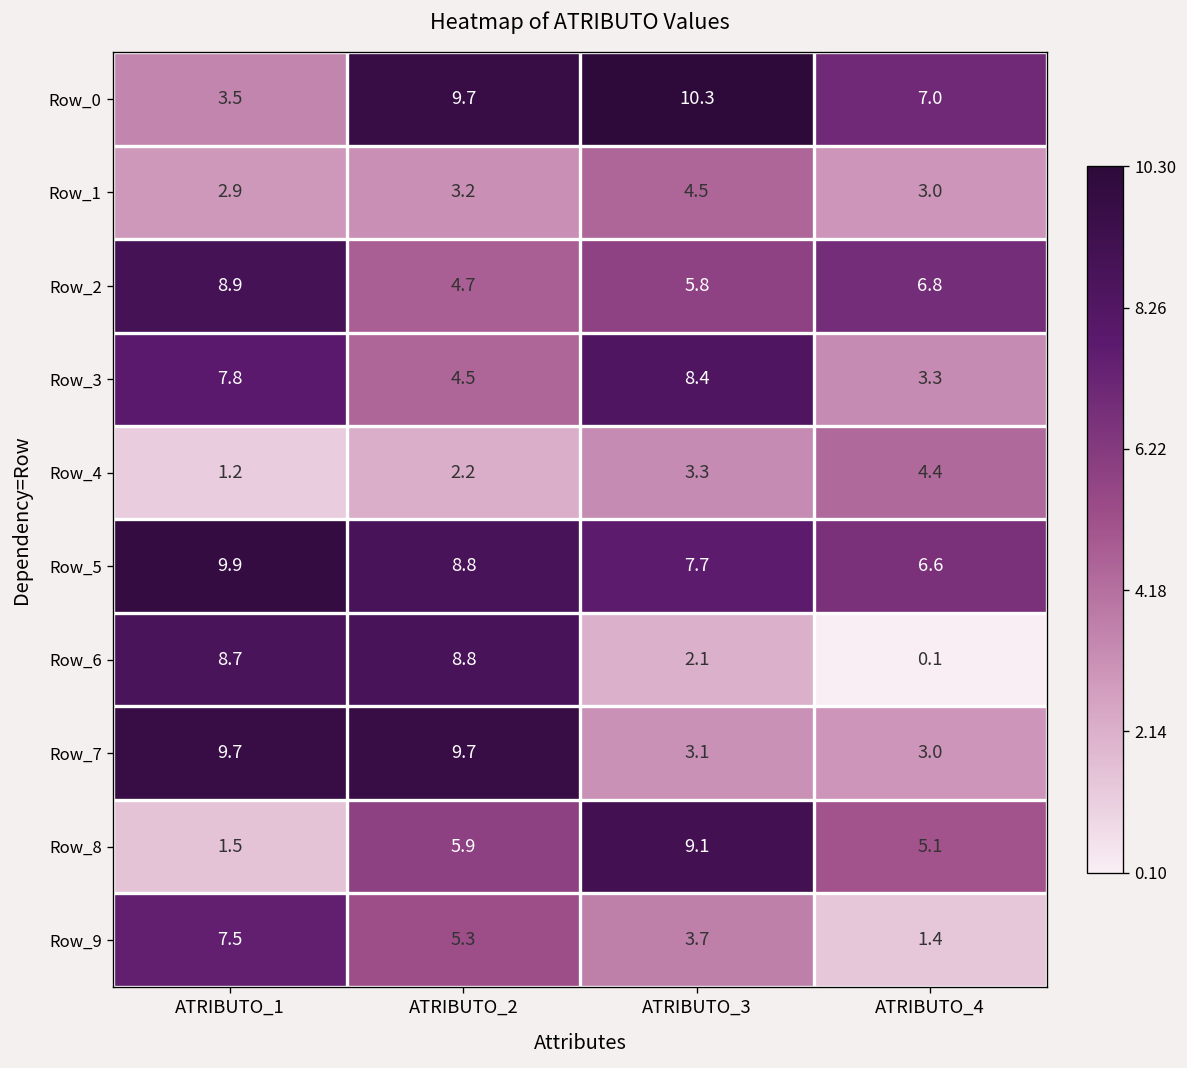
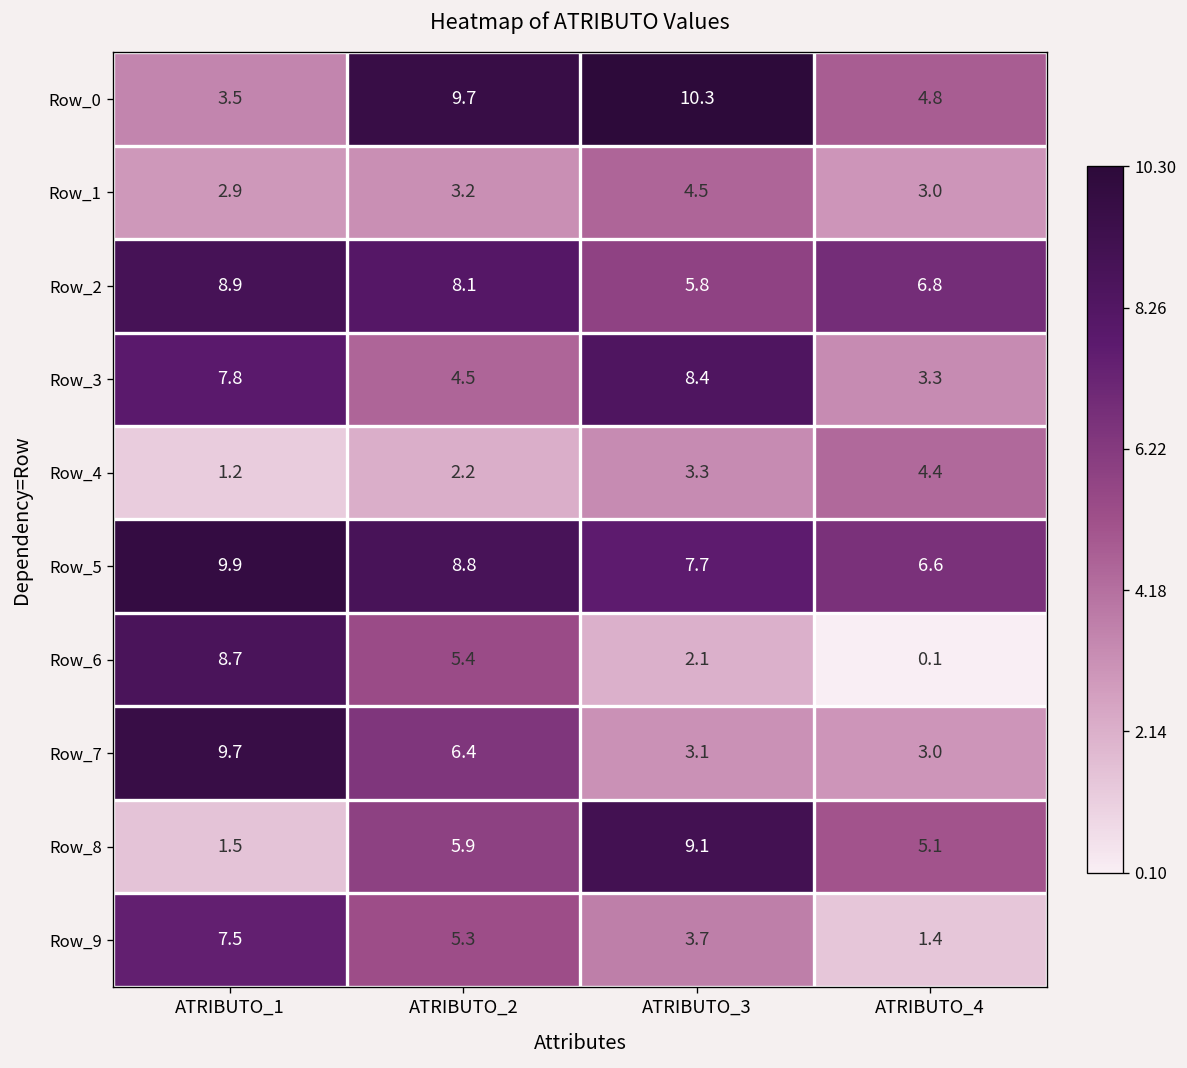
Row_0, ATRIBUTO_4: 7.0 -> 4.8
Row_2, ATRIBUTO_2: 4.7 -> 8.1
Row_6, ATRIBUTO_2: 8.8 -> 5.4
Row_7, ATRIBUTO_2: 9.7 -> 6.4
